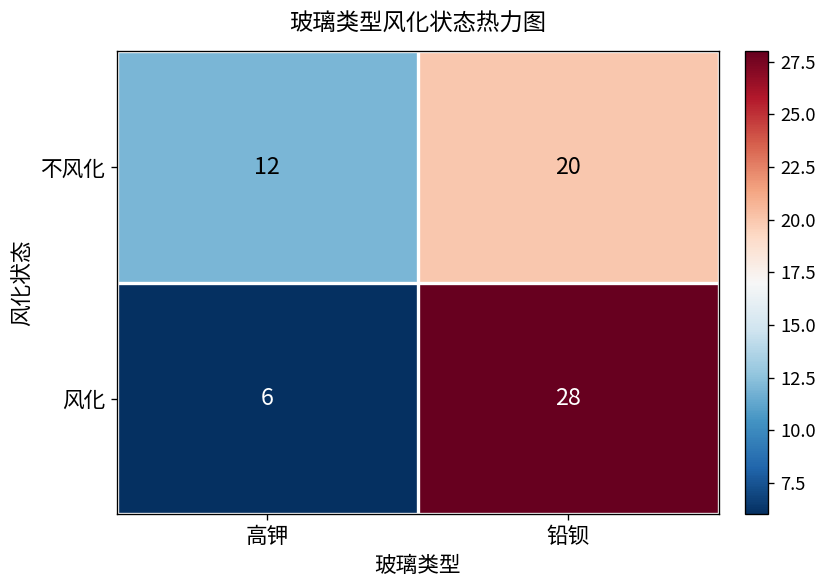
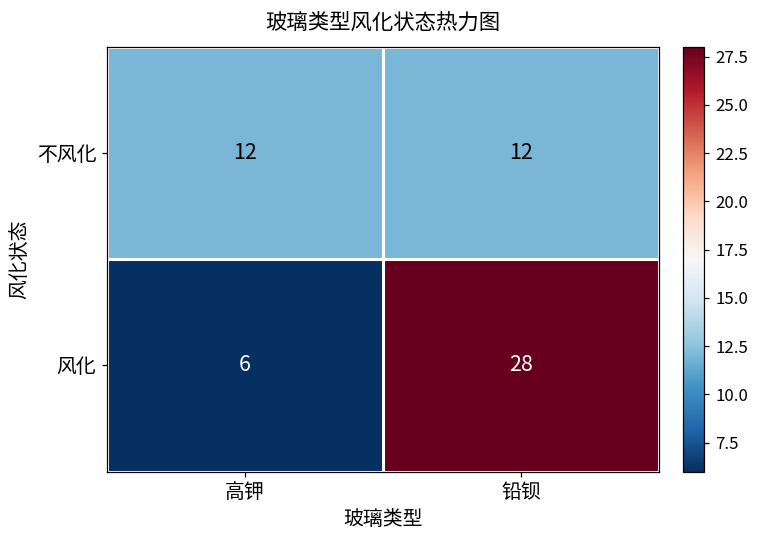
不风化, 铅钡: 20 -> 12
